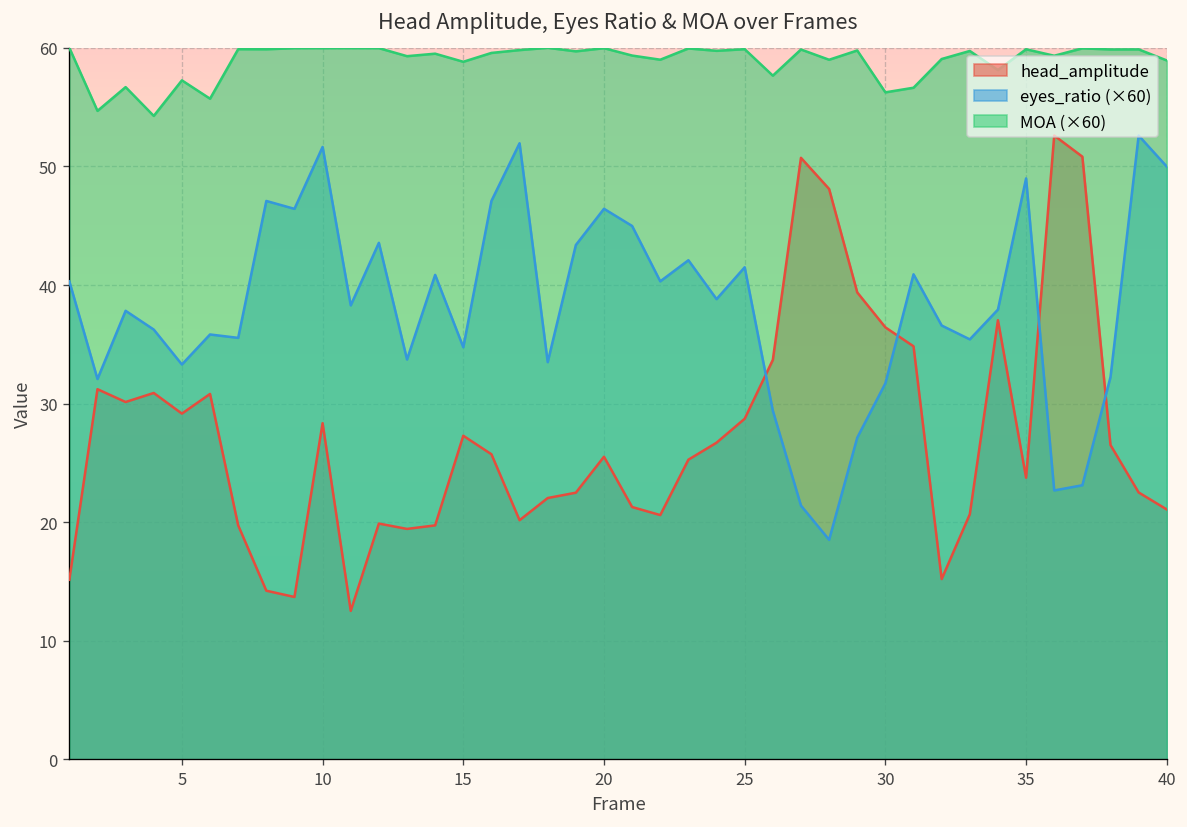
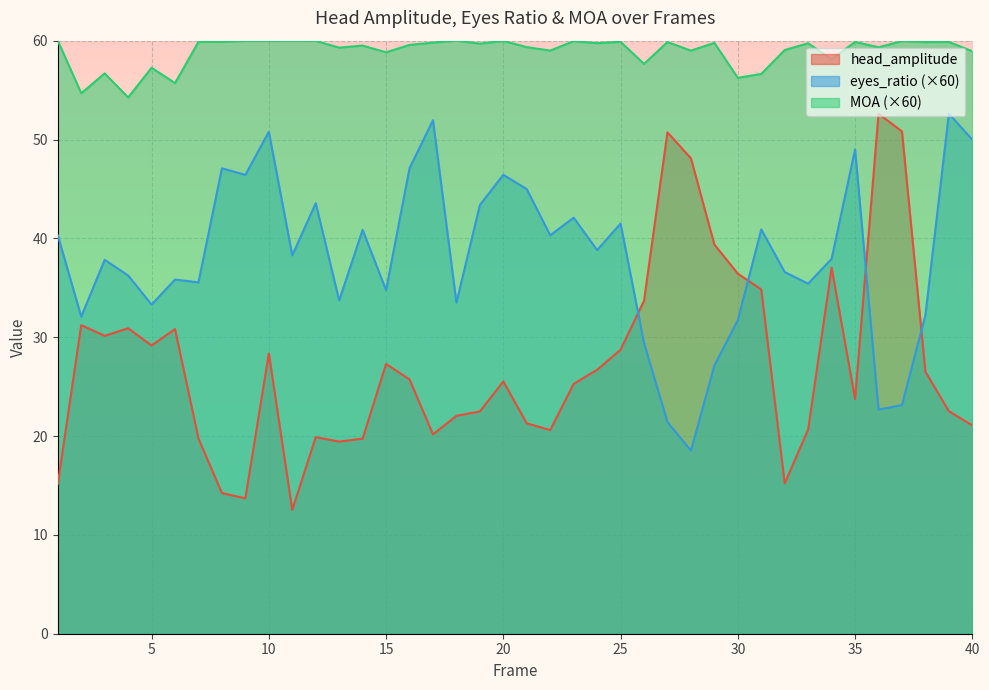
eyes_ratio (×60), 10: 52 -> 51
